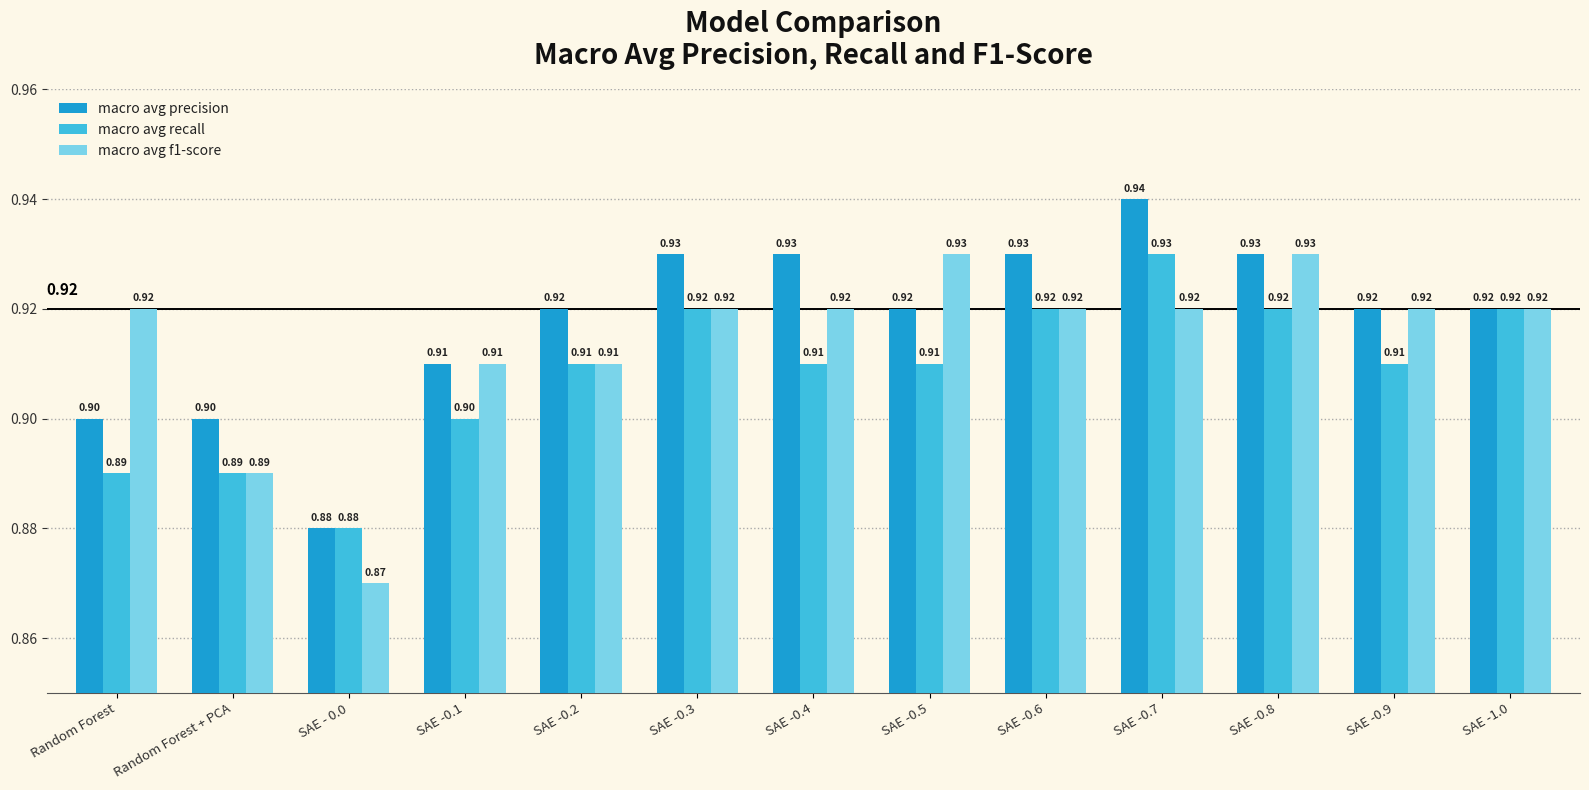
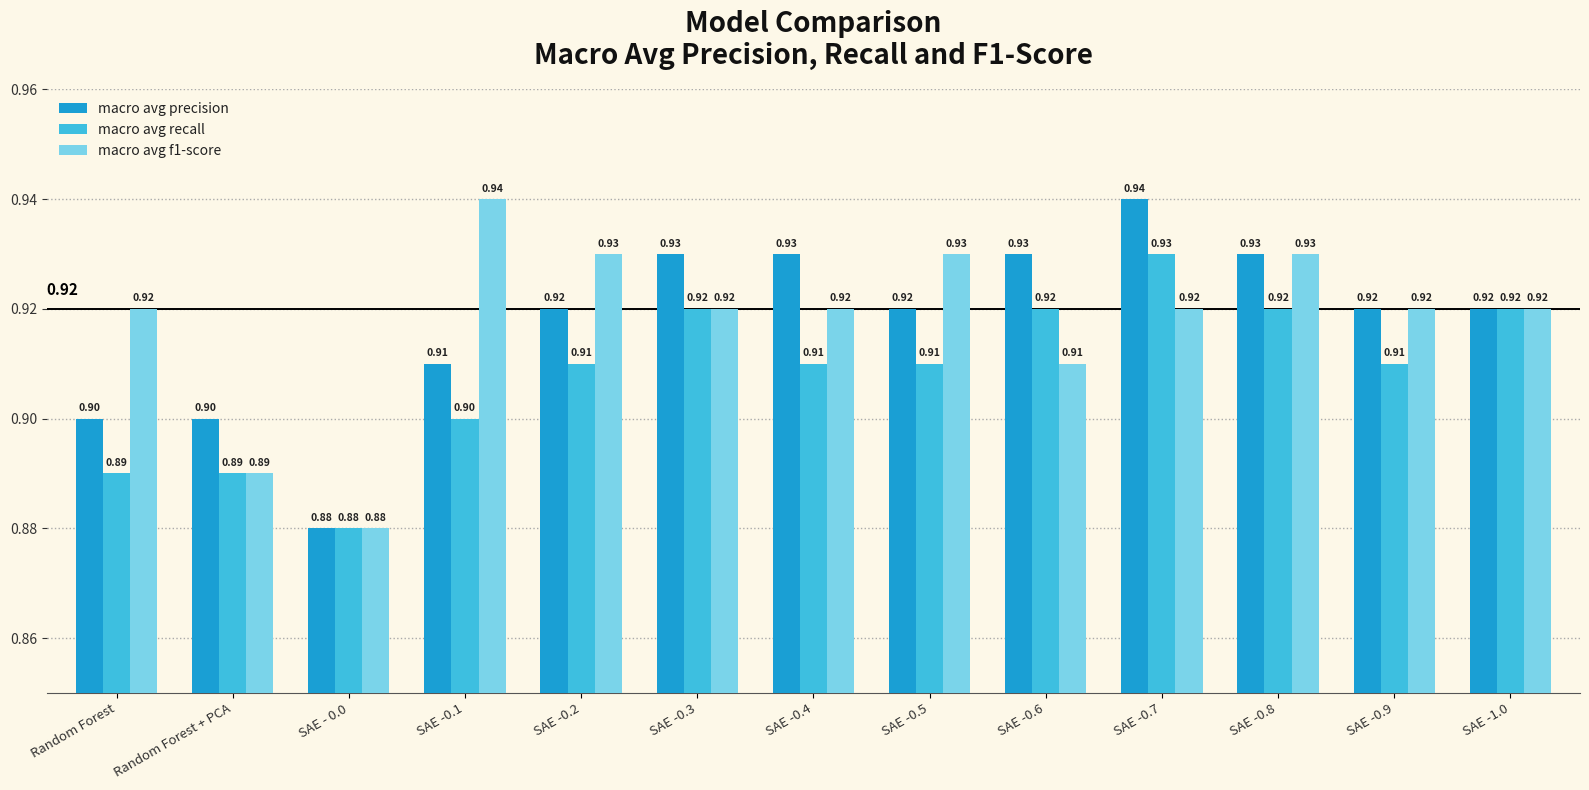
macro avg f1-score, SAE - 0.0: 0.87 -> 0.88
macro avg f1-score, SAE -0.1: 0.91 -> 0.94
macro avg f1-score, SAE -0.2: 0.91 -> 0.93
macro avg f1-score, SAE -0.6: 0.92 -> 0.91
